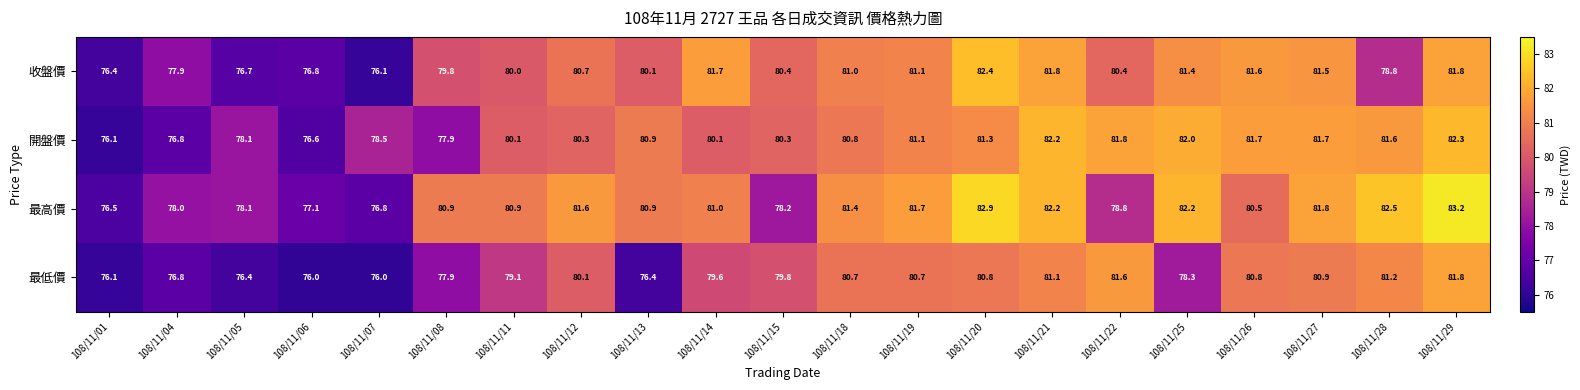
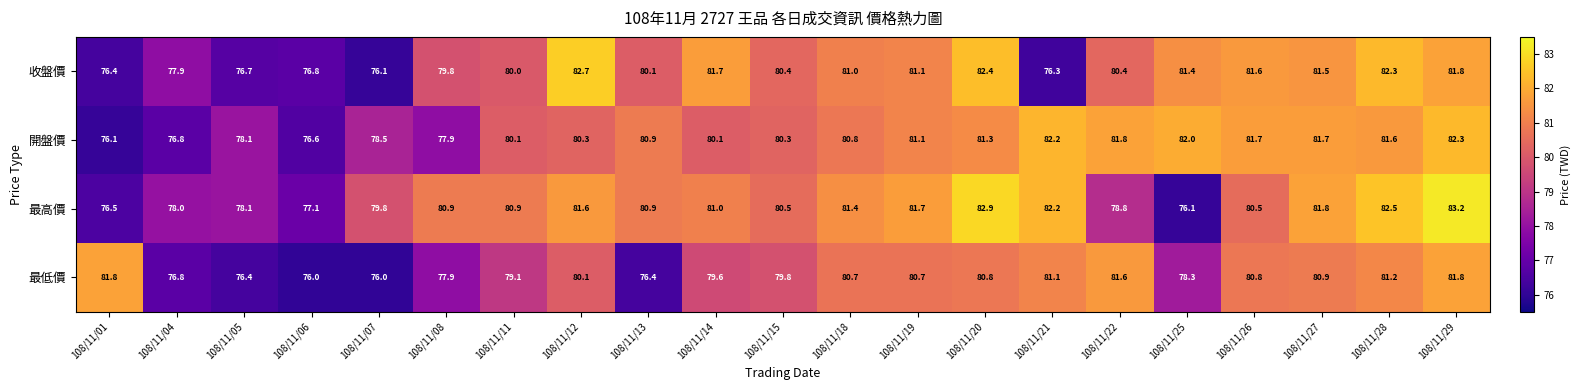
收盤價, 108/11/12: 80.7 -> 82.7
收盤價, 108/11/21: 81.8 -> 76.3
收盤價, 108/11/28: 78.8 -> 82.3
最高價, 108/11/07: 76.8 -> 79.8
最高價, 108/11/15: 78.2 -> 80.5
最高價, 108/11/25: 82.2 -> 76.1
最低價, 108/11/01: 76.1 -> 81.8
